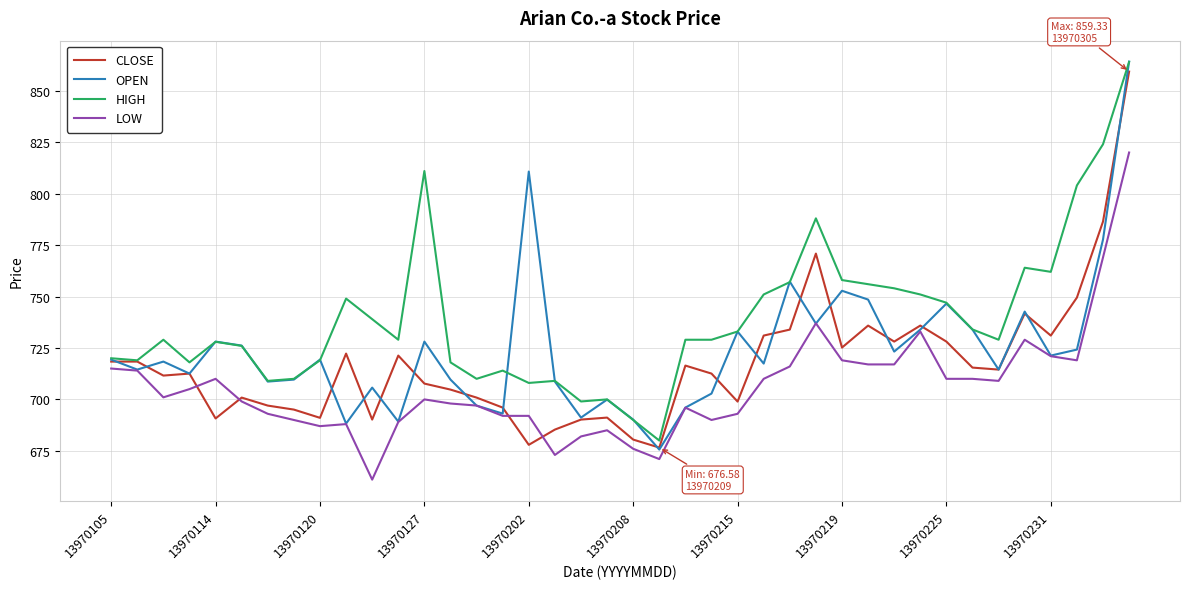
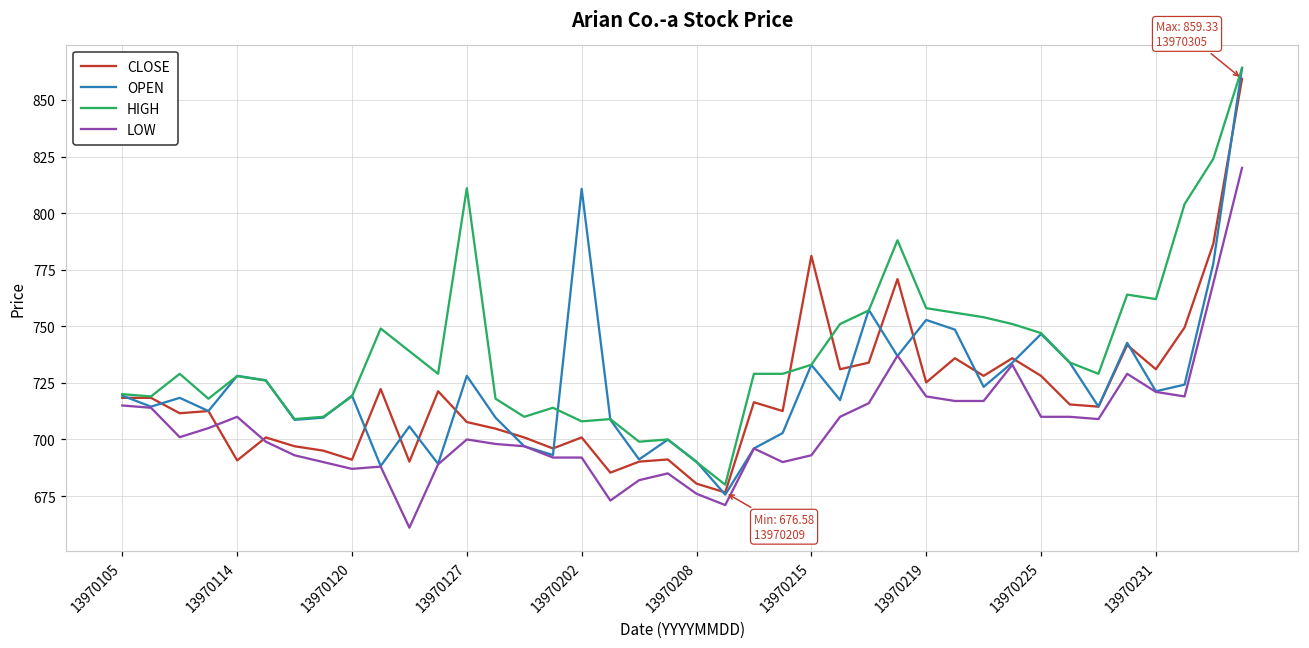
CLOSE, 13970202: 678 -> 701
CLOSE, 13970215: 699 -> 781
